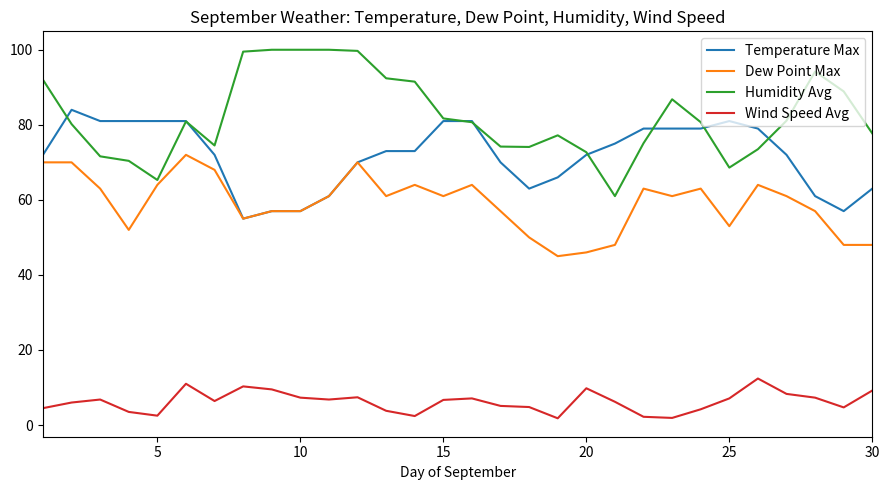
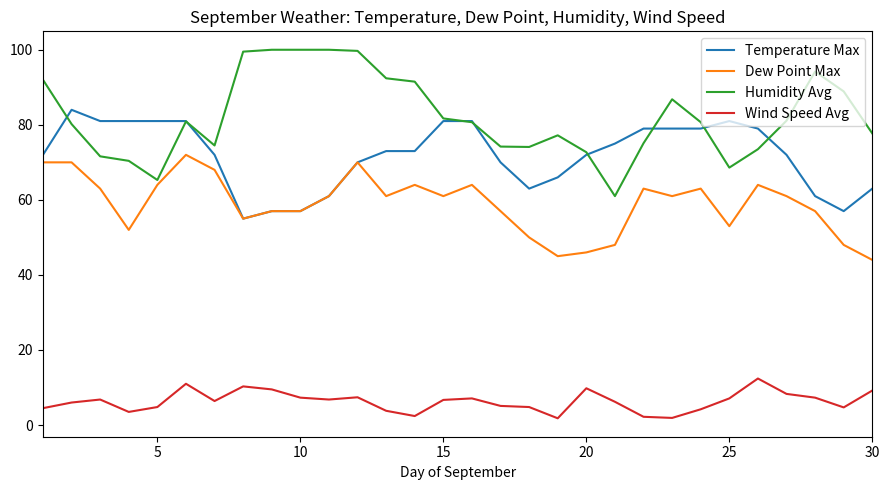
Wind Speed Avg, 5: 3 -> 5
Dew Point Max, 30: 48 -> 44
